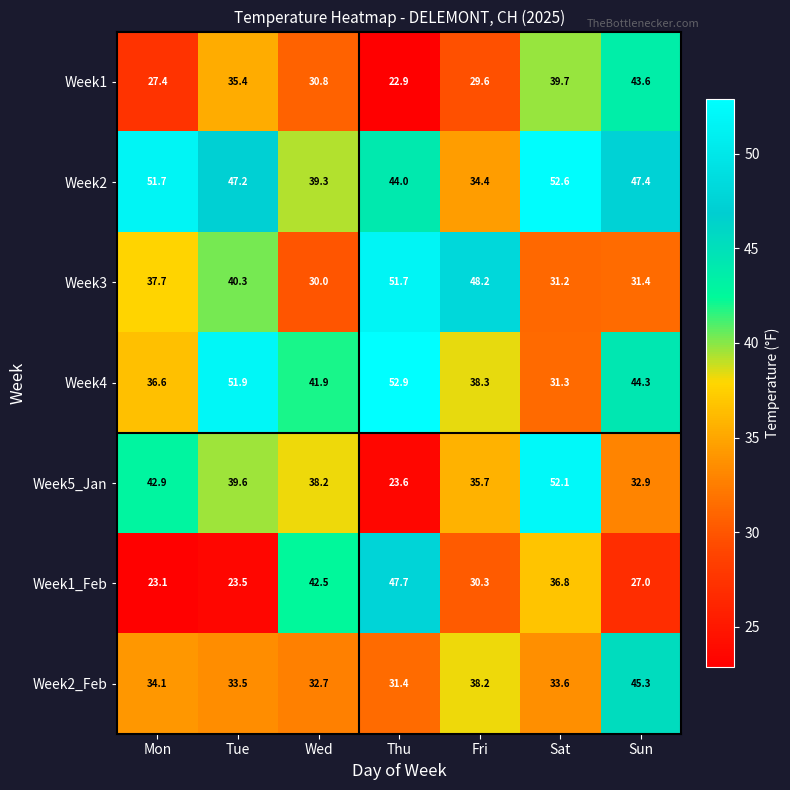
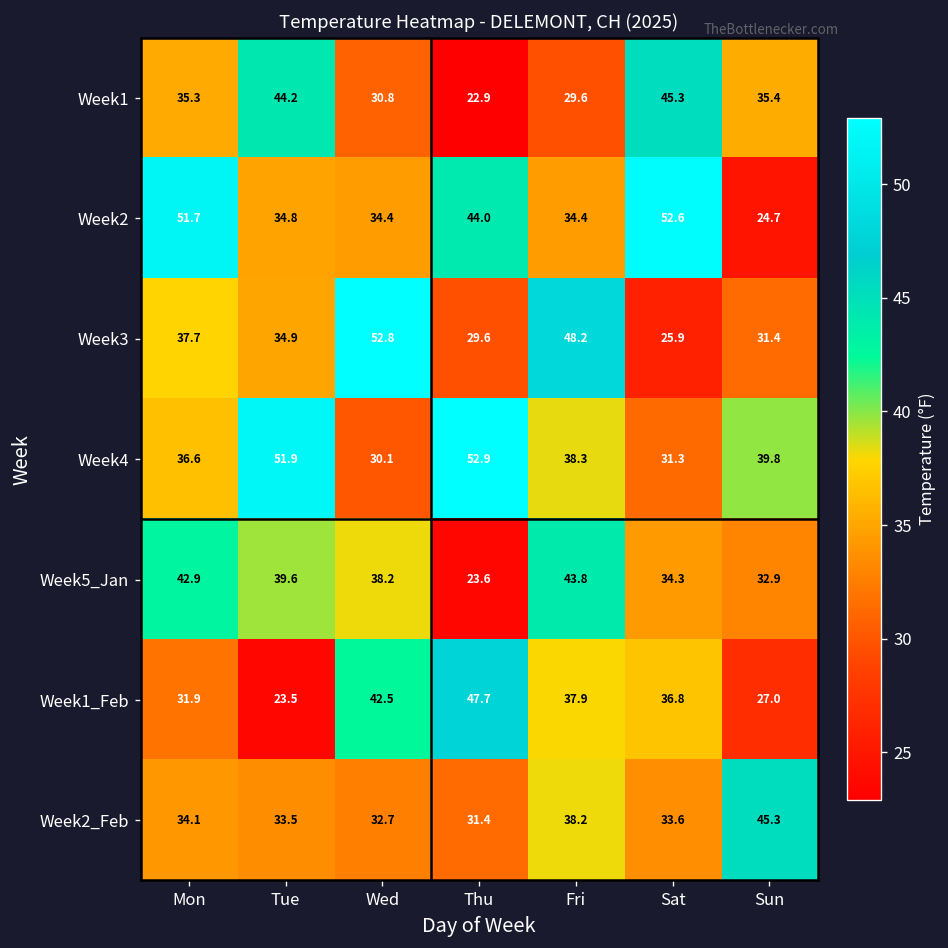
Week1, Mon: 27.4 -> 35.3
Week1, Tue: 35.4 -> 44.2
Week1, Sat: 39.7 -> 45.3
Week1, Sun: 43.6 -> 35.4
Week2, Tue: 47.2 -> 34.8
Week2, Wed: 39.3 -> 34.4
Week2, Sun: 47.4 -> 24.7
Week3, Tue: 40.3 -> 34.9
Week3, Wed: 30.0 -> 52.8
Week3, Thu: 51.7 -> 29.6
Week3, Sat: 31.2 -> 25.9
Week4, Wed: 41.9 -> 30.1
Week4, Sun: 44.3 -> 39.8
Week5_Jan, Fri: 35.7 -> 43.8
Week5_Jan, Sat: 52.1 -> 34.3
Week1_Feb, Mon: 23.1 -> 31.9
Week1_Feb, Fri: 30.3 -> 37.9
